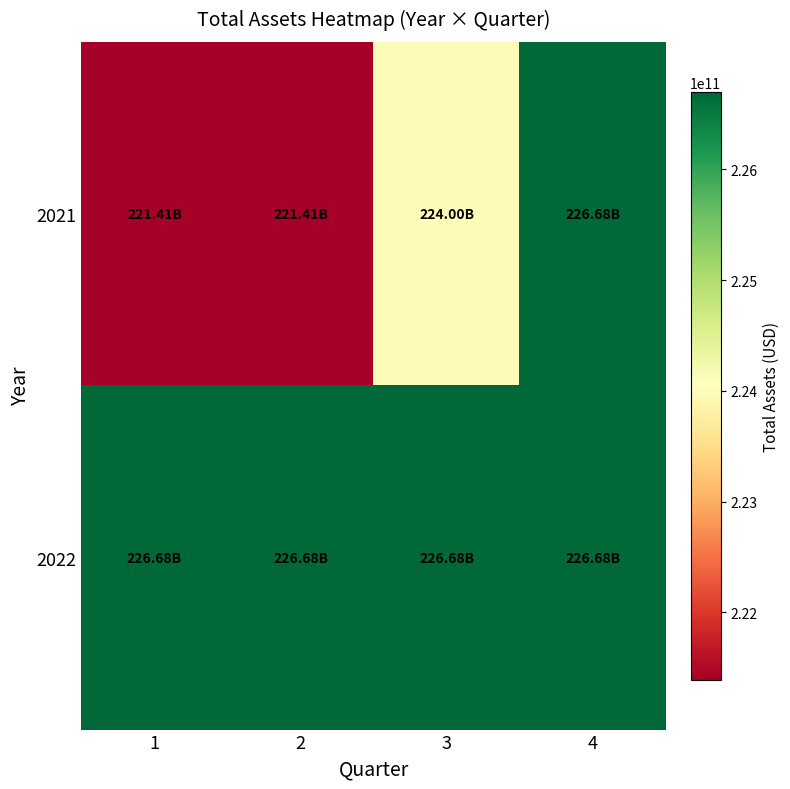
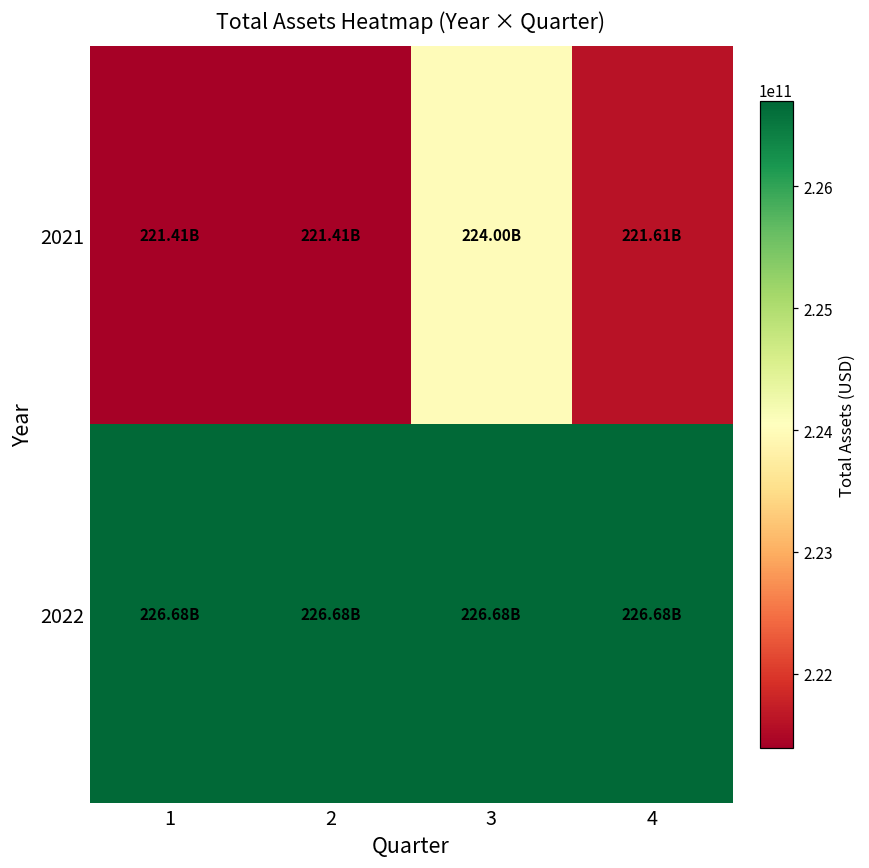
2021, 4: 226.68B -> 221.61B
